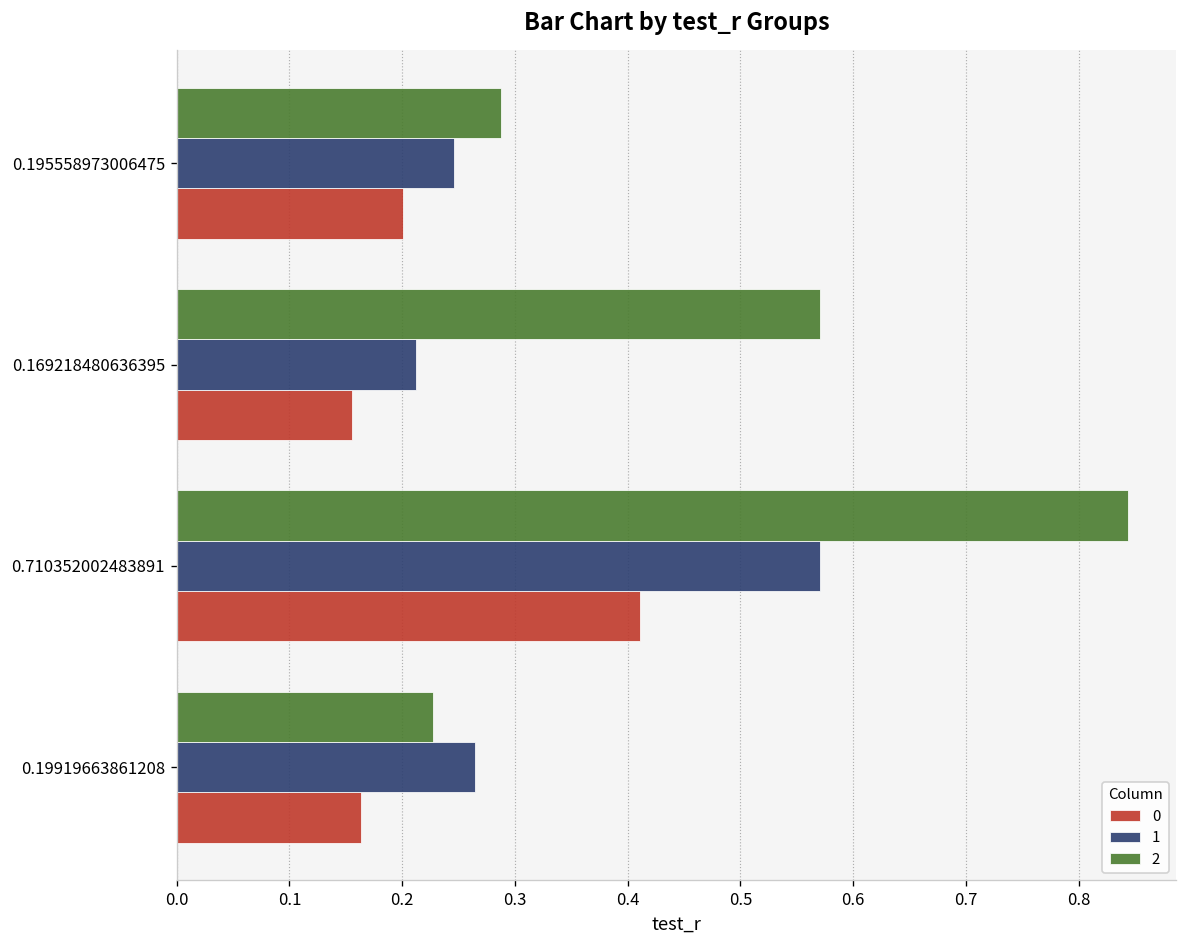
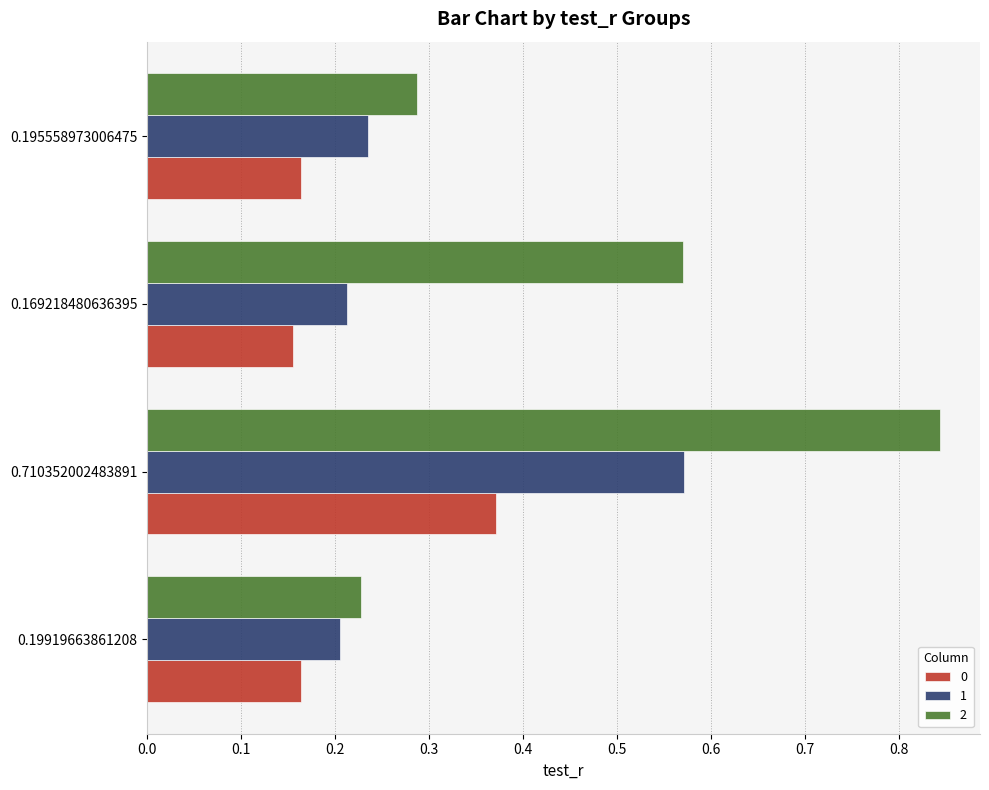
1, 0.195558973006475: 0.25 -> 0.24
0, 0.195558973006475: 0.20 -> 0.16
0, 0.710352002483891: 0.41 -> 0.37
1, 0.19919663861208: 0.26 -> 0.20
